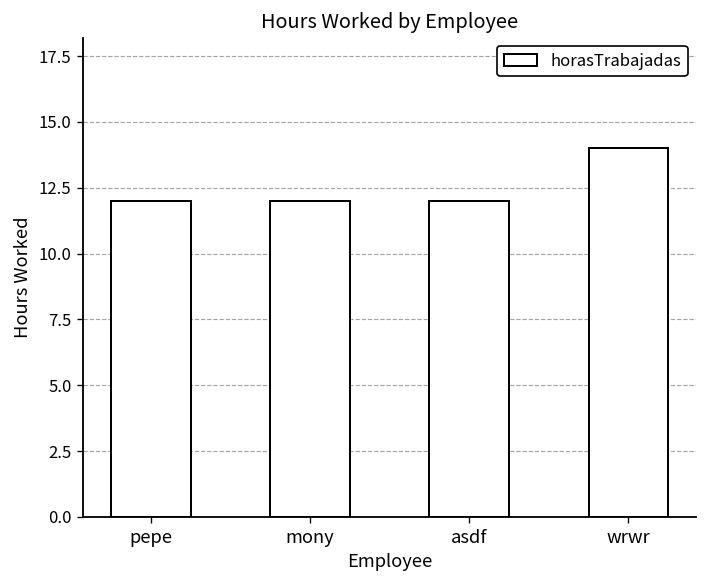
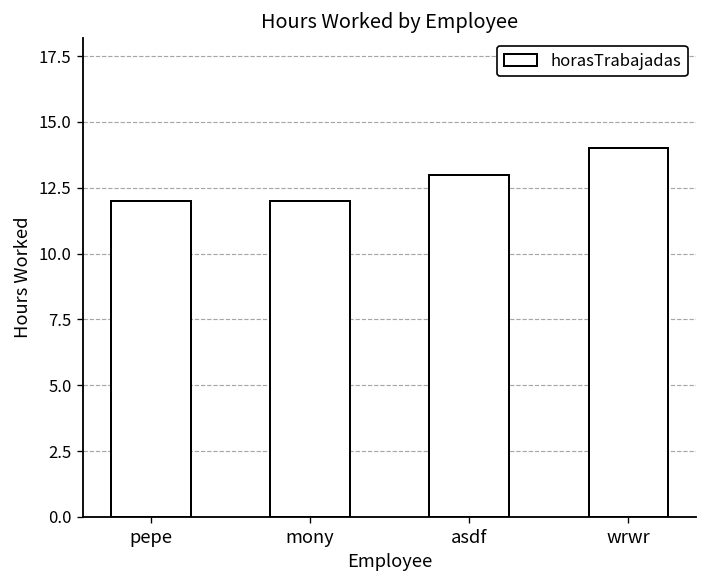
asdf: 12 -> 13
